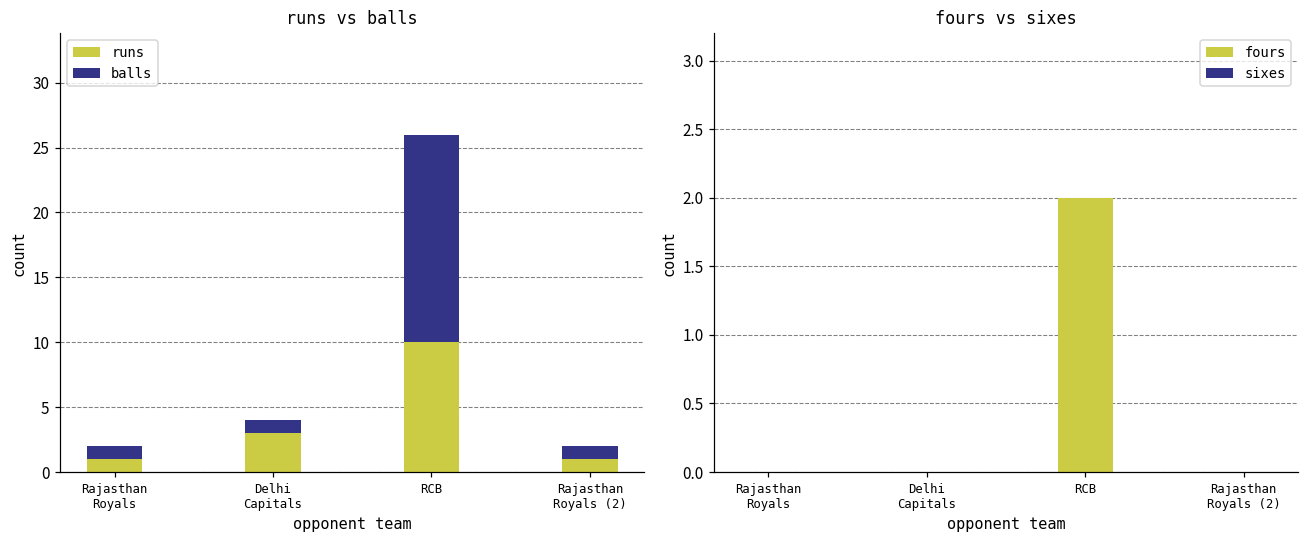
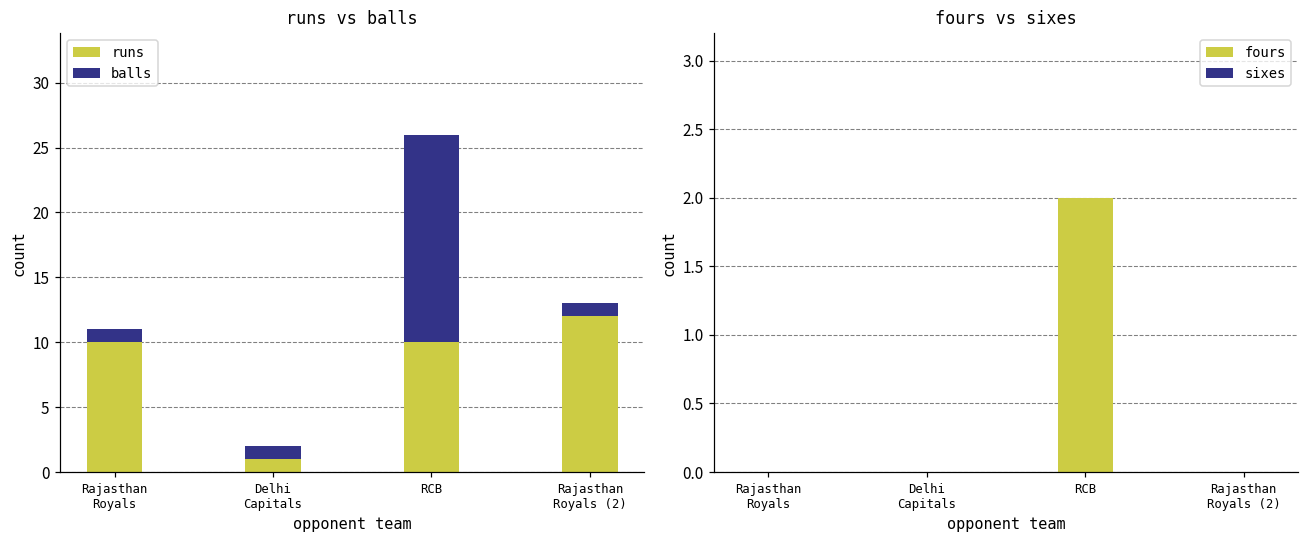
runs vs balls, runs, Rajasthan Royals: 1 -> 10
runs vs balls, runs, Delhi Capitals: 3 -> 1
runs vs balls, runs, Rajasthan Royals (2): 1 -> 12
